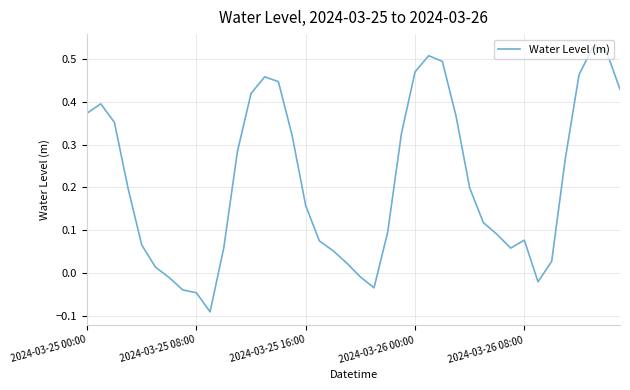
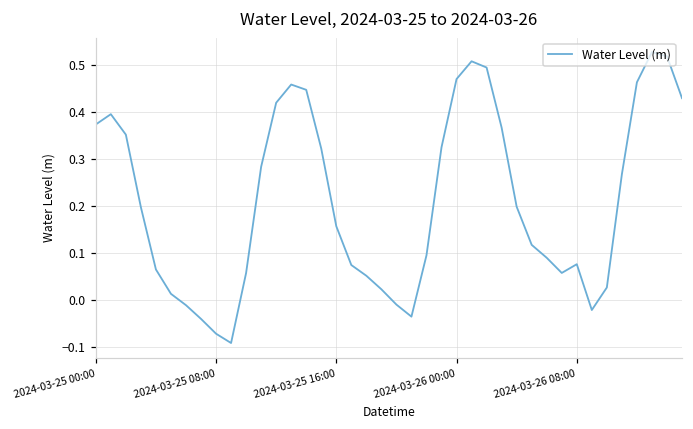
2024-03-25 08:00: -0.05 -> -0.07
